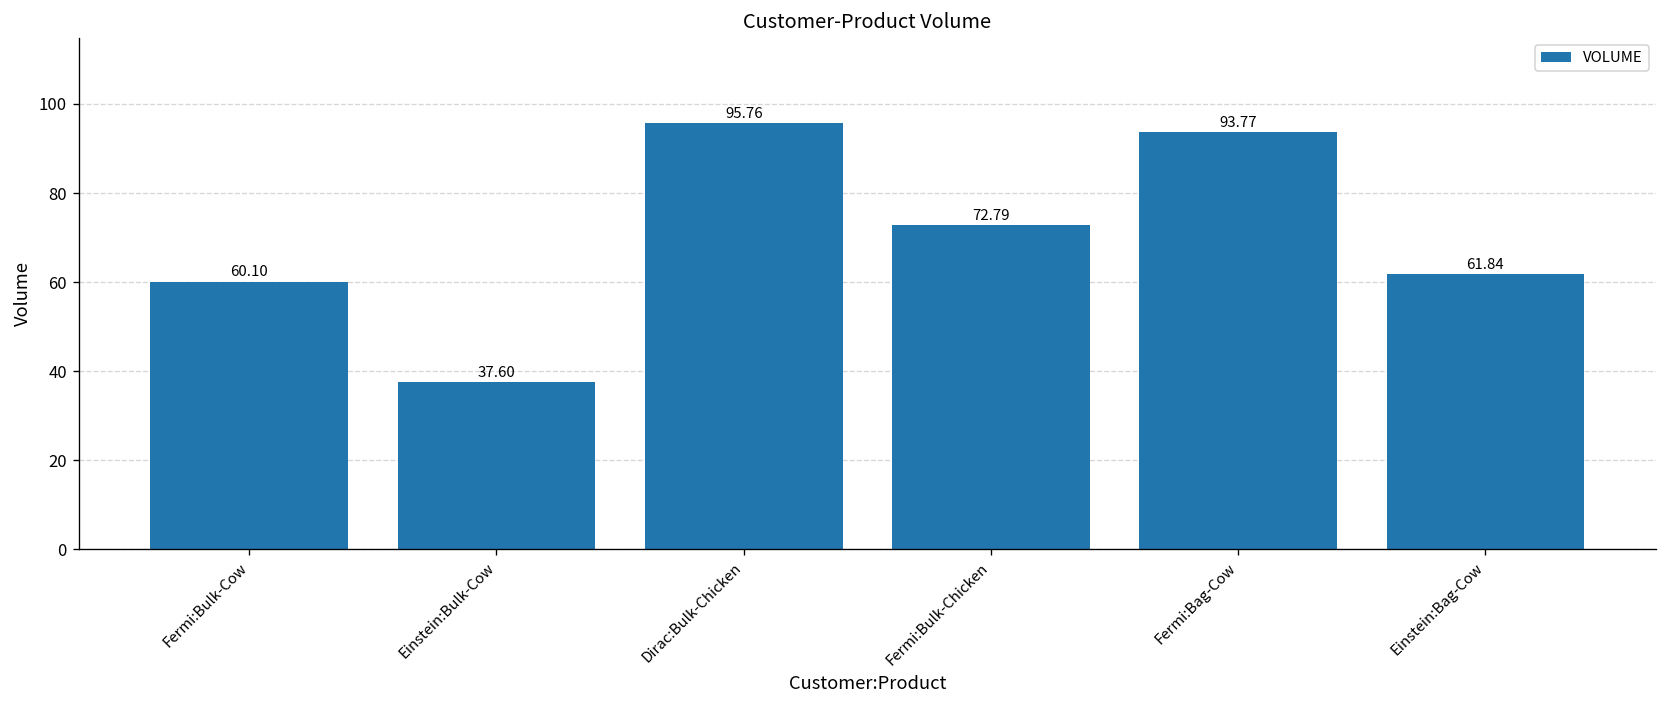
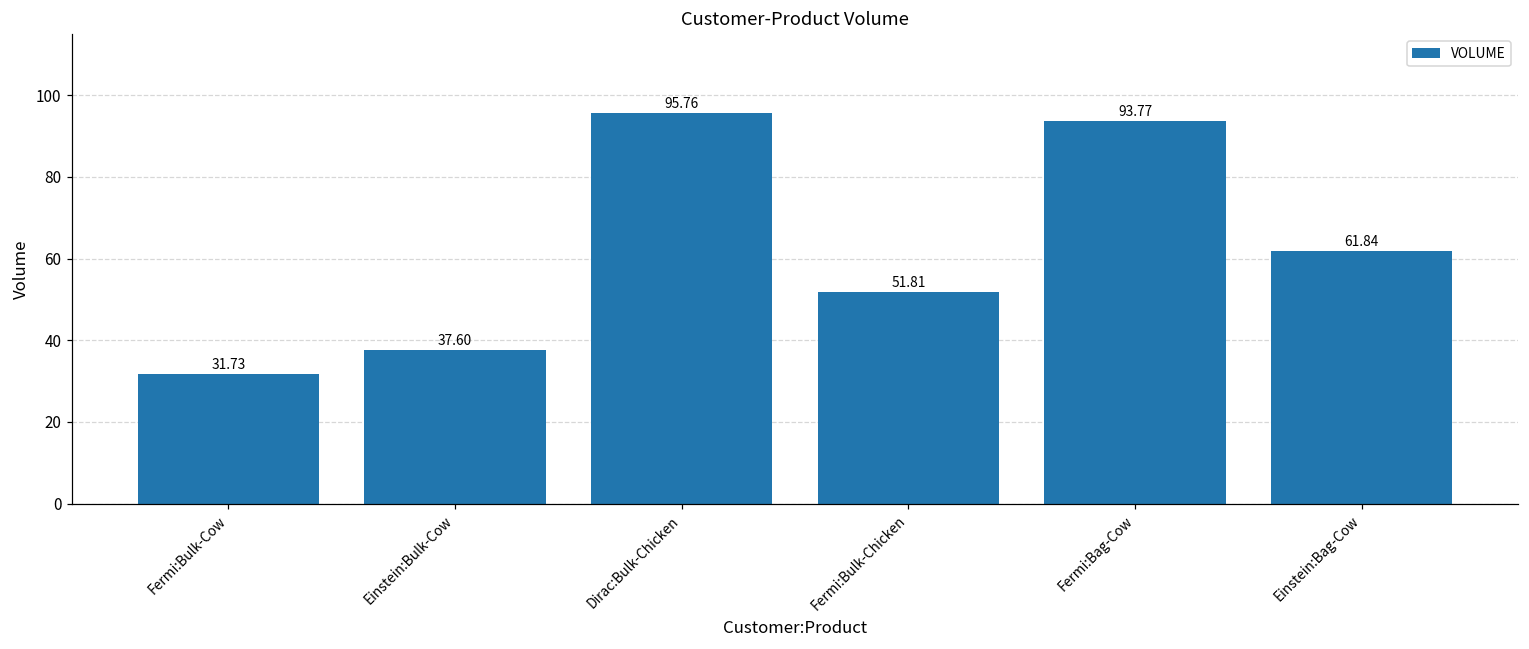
Fermi:Bulk-Cow: 60.10 -> 31.73
Fermi:Bulk-Chicken: 72.79 -> 51.81
